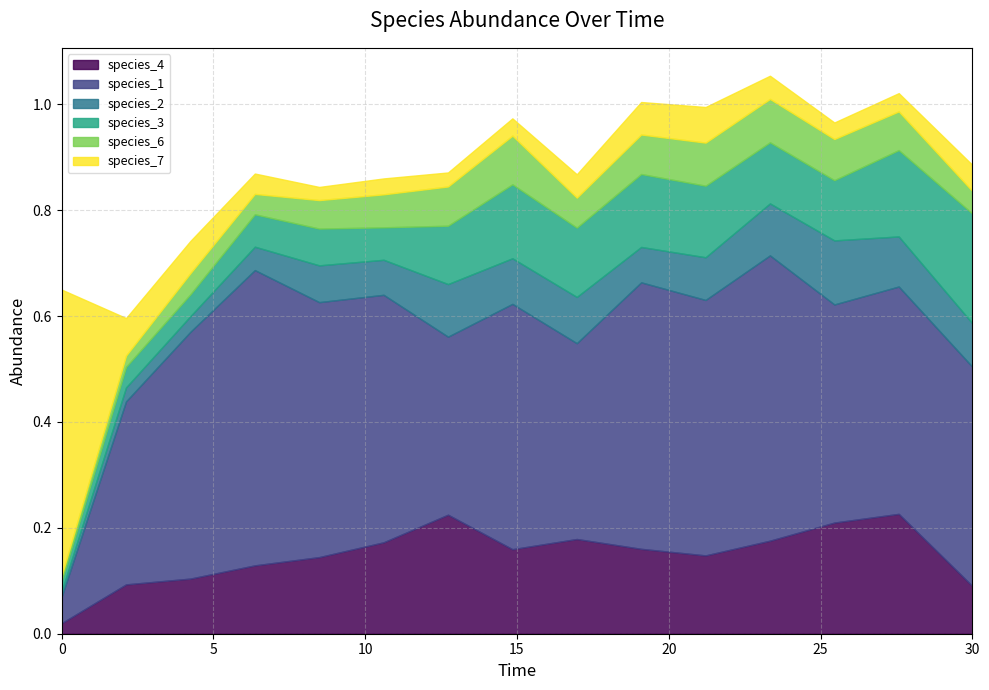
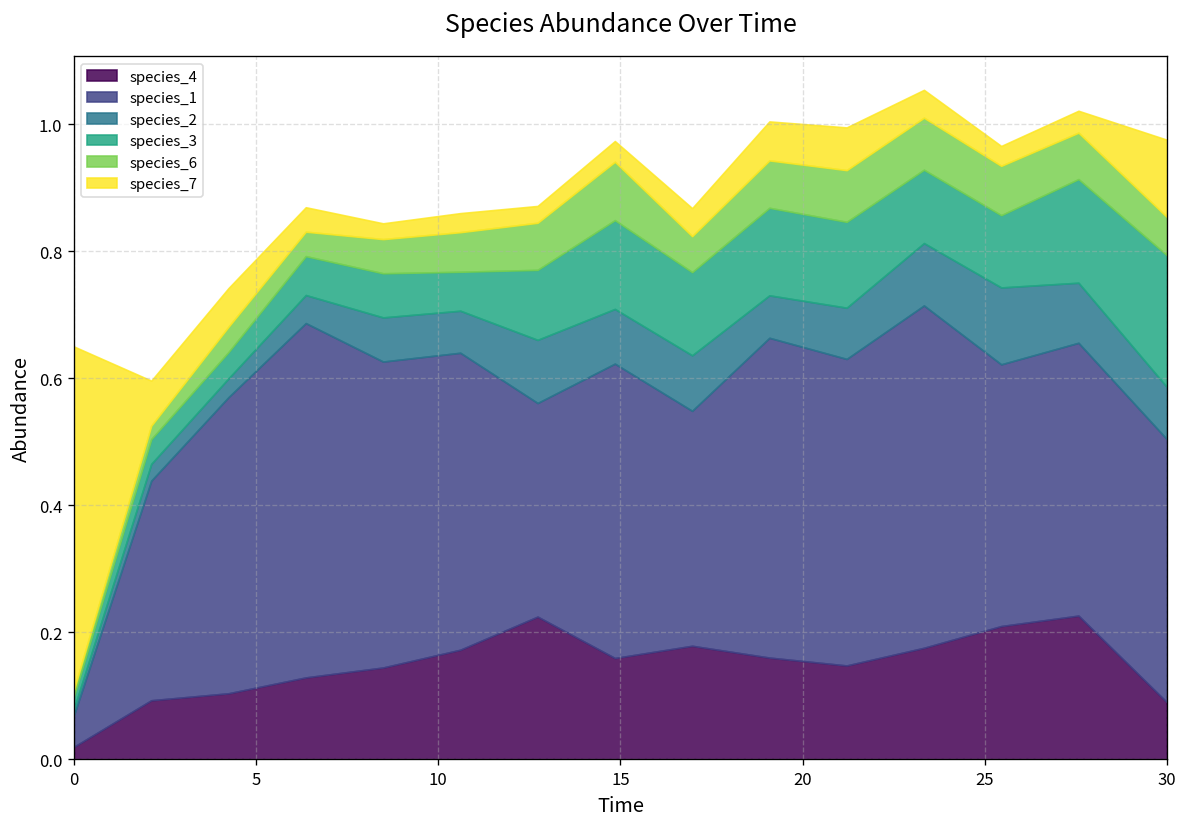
species_6, 30: 0.04 -> 0.06
species_7, 30: 0.05 -> 0.12
